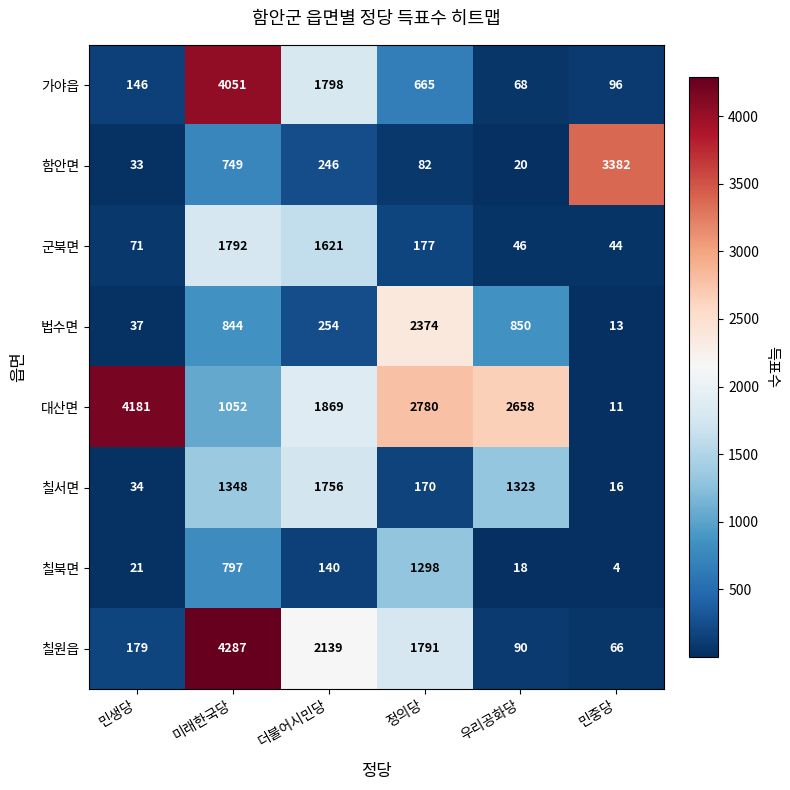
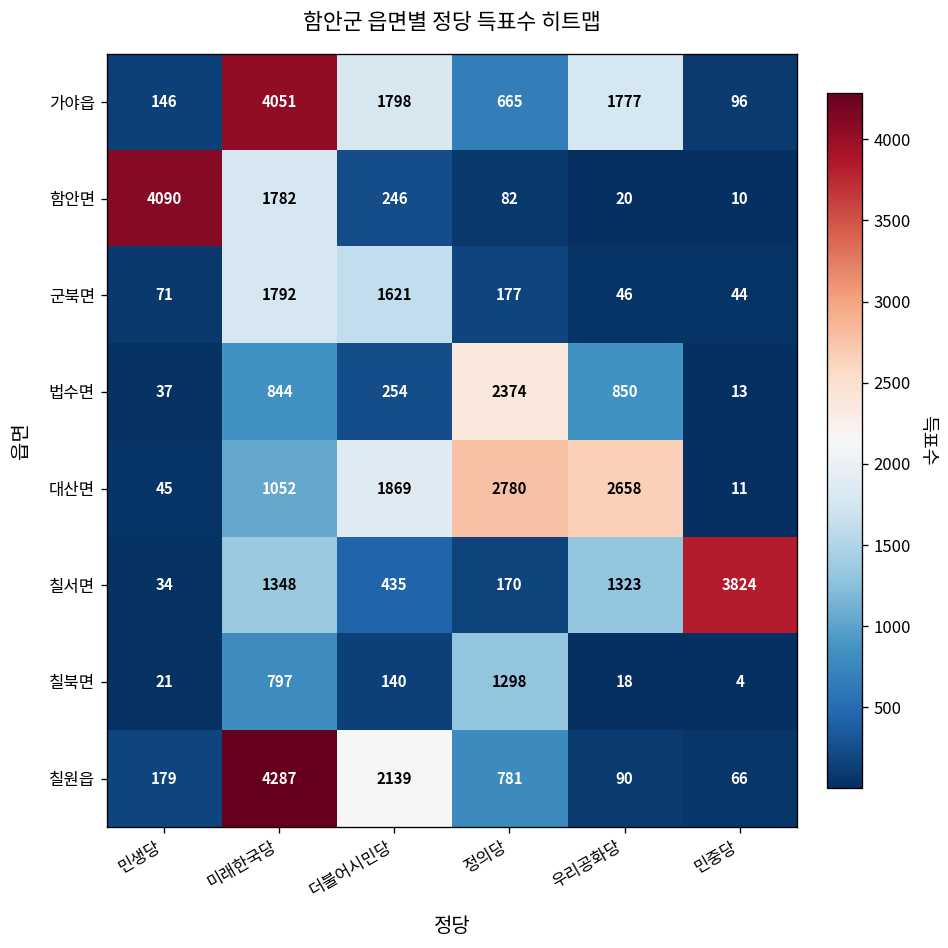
가야읍, 우리공화당: 68 -> 1777
함안면, 민생당: 33 -> 4090
함안면, 미래한국당: 749 -> 1782
함안면, 민중당: 3382 -> 10
대산면, 민생당: 4181 -> 45
칠서면, 더불어시민당: 1756 -> 435
칠서면, 민중당: 16 -> 3824
칠원읍, 정의당: 1791 -> 781
